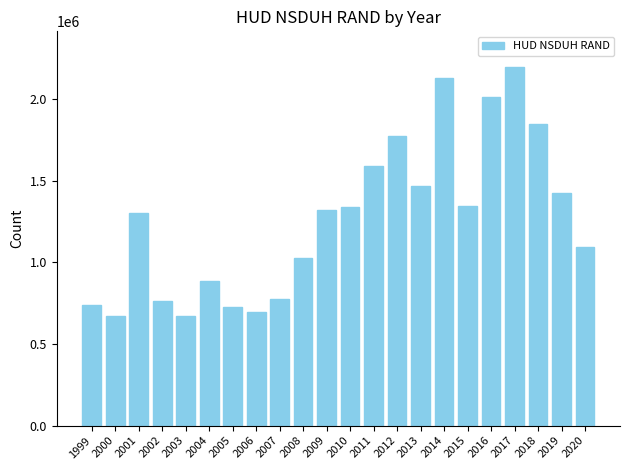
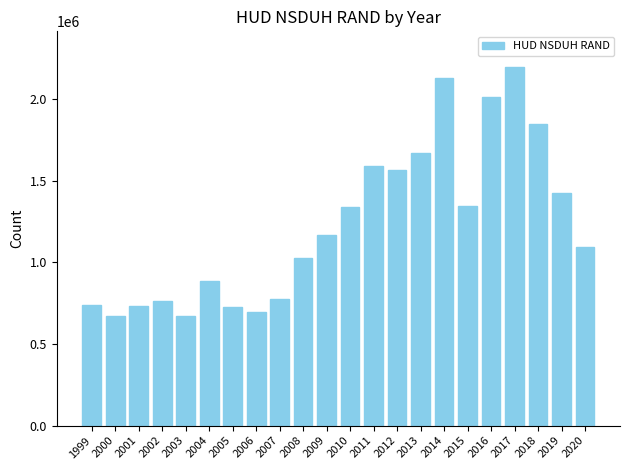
2001: 1300000 -> 730000
2009: 1320000 -> 1170000
2012: 1770000 -> 1570000
2013: 1470000 -> 1670000
